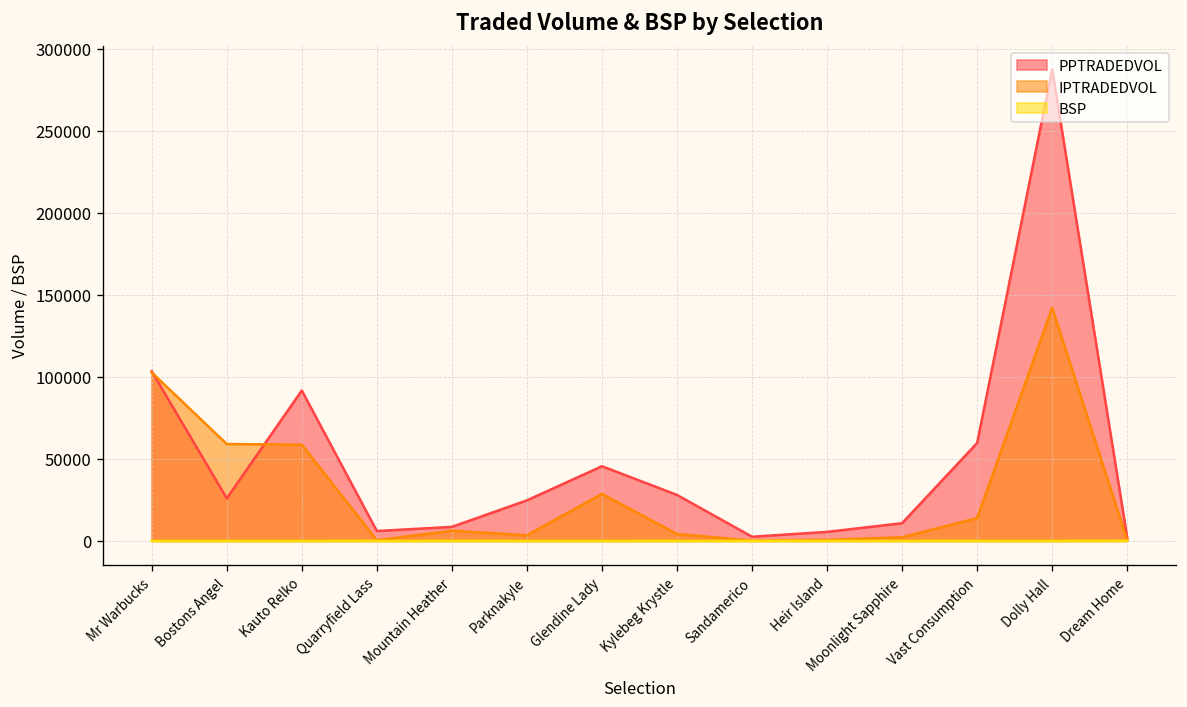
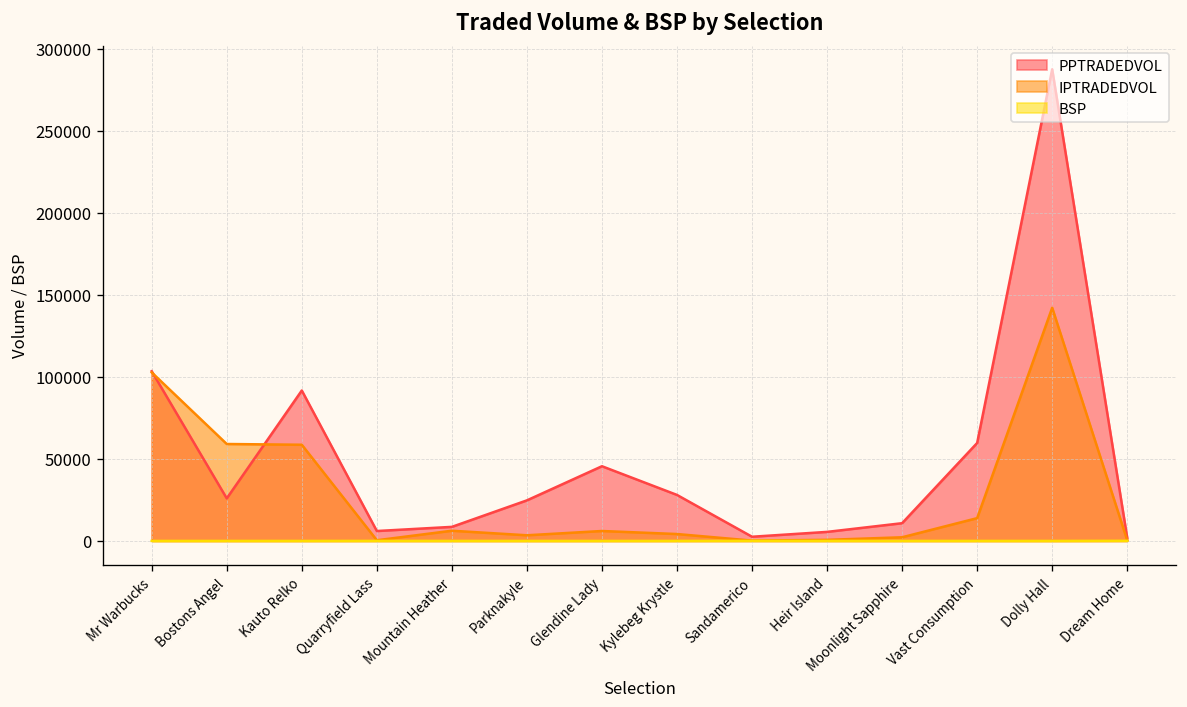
IPTRADEDVOL, Glendine Lady: 29000 -> 6000
